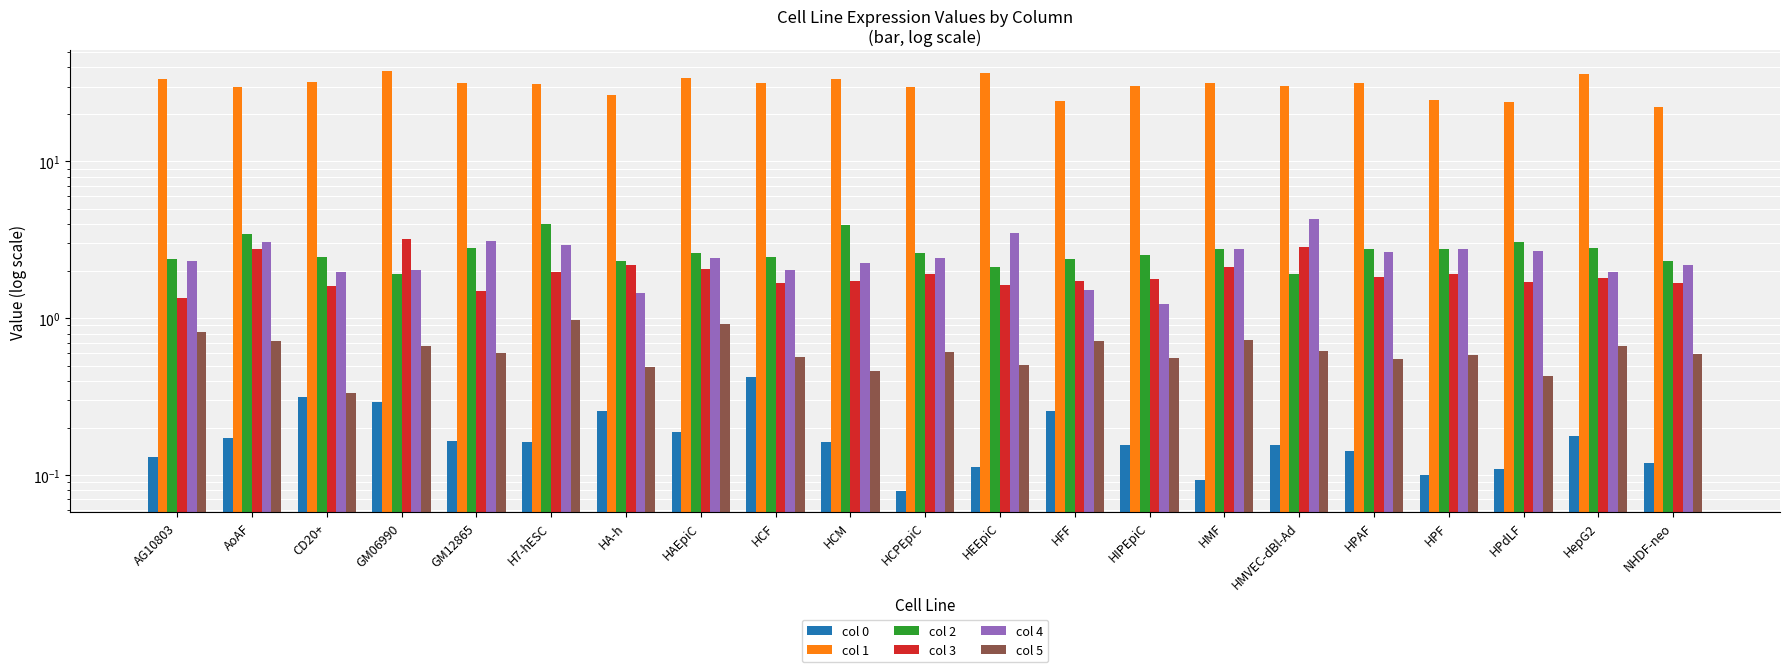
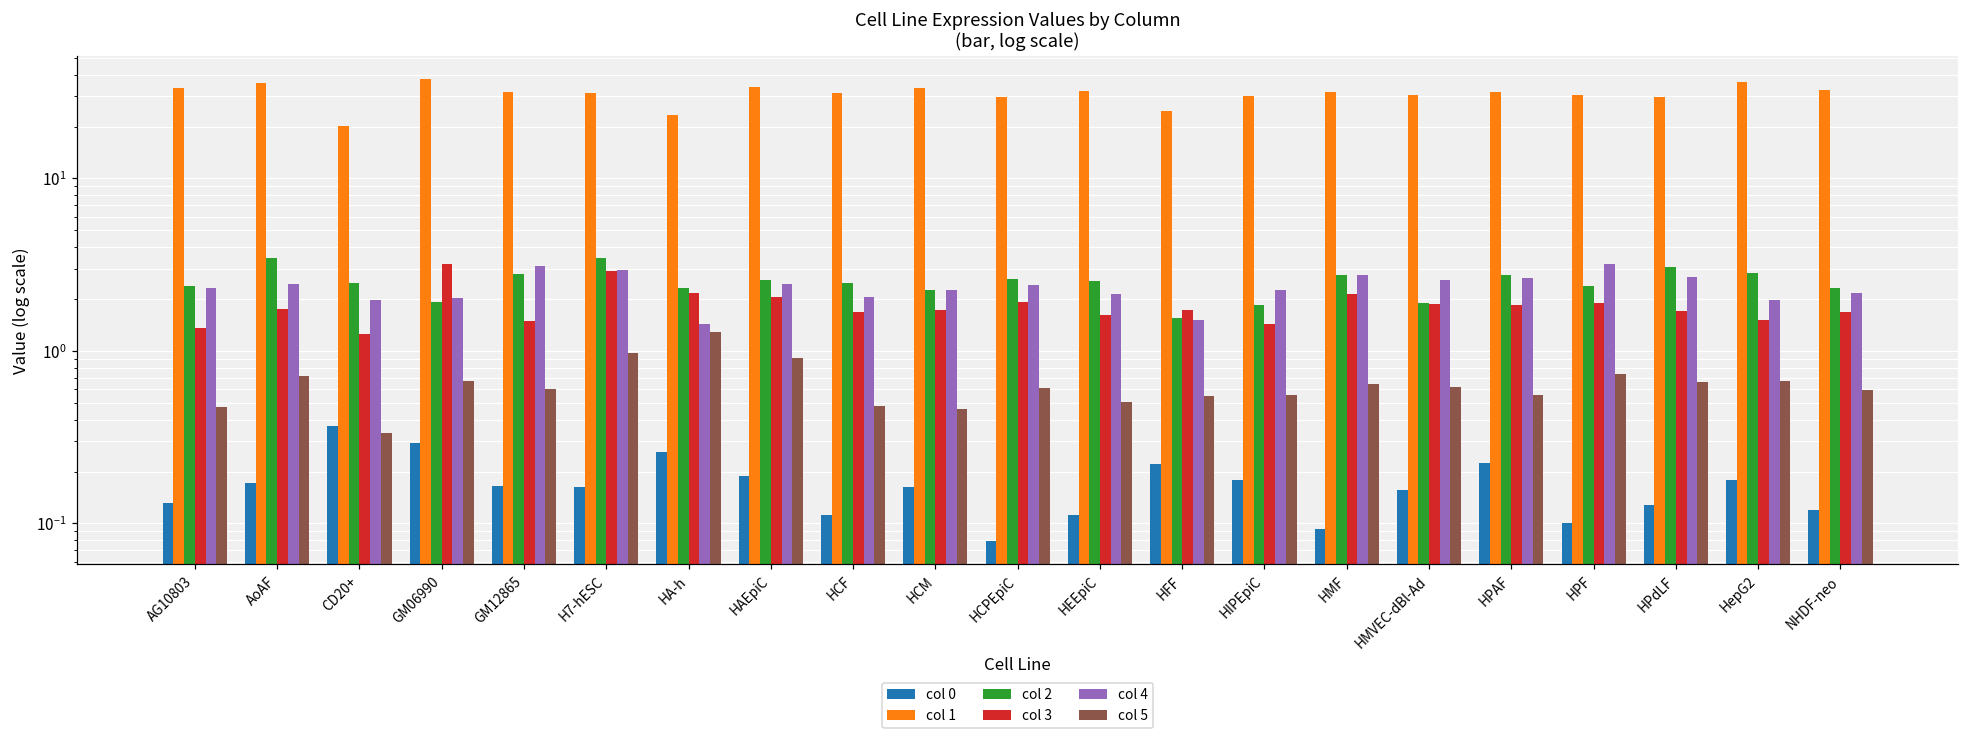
col 5, AG10803: 0.8 -> 0.47
col 1, AoAF: 30 -> 36
col 3, AoAF: 2.7 -> 1.7
col 4, AoAF: 3.1 -> 2.5
col 0, CD20+: 0.32 -> 0.37
col 1, CD20+: 32 -> 20
col 3, CD20+: 1.6 -> 1.2
col 2, H7-hESC: 4.0 -> 3.5
col 3, H7-hESC: 2.0 -> 2.9
col 1, HA-h: 27 -> 23
col 5, HA-h: 0.49 -> 1.3
col 0, HCF: 0.42 -> 0.11
col 5, HCF: 0.57 -> 0.48
col 2, HCM: 4.0 -> 2.3
col 1, HEEpiC: 36 -> 32
col 2, HEEpiC: 2.1 -> 2.5
col 4, HEEpiC: 3.5 -> 2.2
col 0, HFF: 0.26 -> 0.22
col 2, HFF: 2.4 -> 1.5
col 5, HFF: 0.7 -> 0.55
col 0, HIPEpiC: 0.15 -> 0.18
col 2, HIPEpiC: 2.5 -> 1.9
col 3, HIPEpiC: 1.8 -> 1.4
col 4, HIPEpiC: 1.2 -> 2.2
col 5, HMF: 0.7 -> 0.64
col 3, HMVEC-dBl-Ad: 2.9 -> 1.9
col 4, HMVEC-dBl-Ad: 4.3 -> 2.6
col 0, HPAF: 0.14 -> 0.23
col 1, HPF: 25 -> 30
col 2, HPF: 2.8 -> 2.4
col 4, HPF: 2.8 -> 3.2
col 5, HPF: 0.59 -> 0.7
col 0, HPdLF: 0.11 -> 0.13
col 1, HPdLF: 24 -> 30
col 5, HPdLF: 0.43 -> 0.66
col 3, HepG2: 1.8 -> 1.5
col 1, NHDF-neo: 22 -> 33
